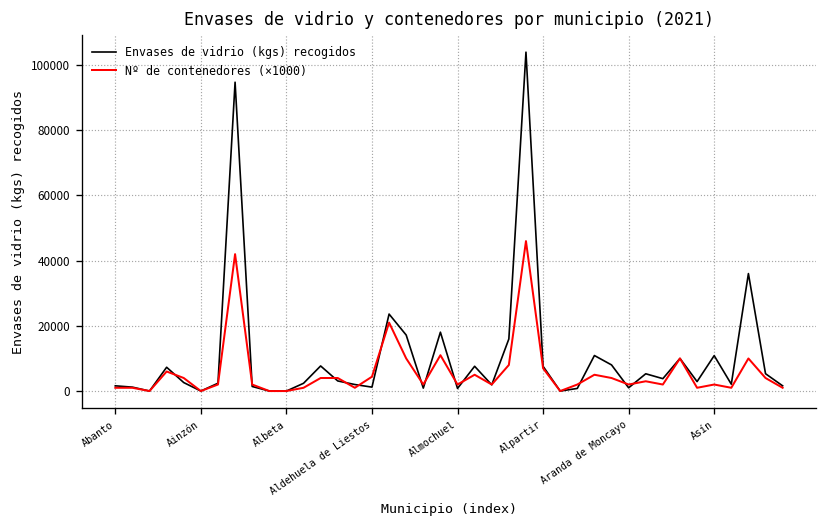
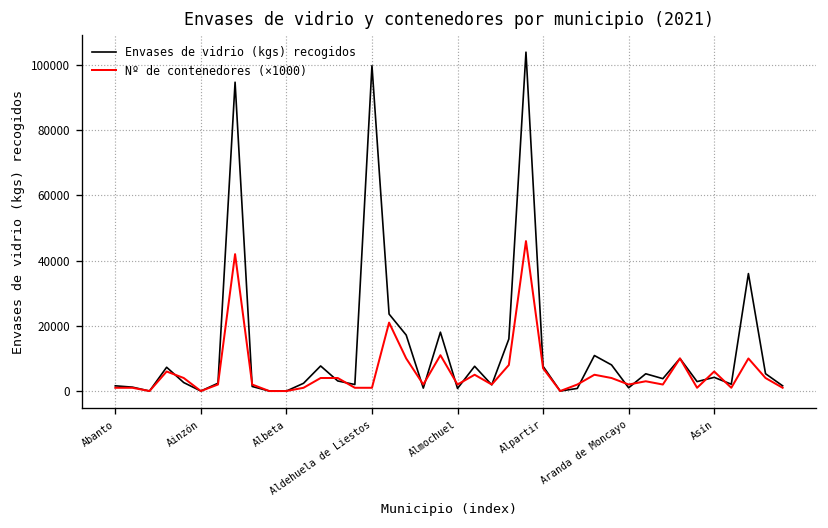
Envases de vidrio (kgs) recogidos, Aldehuela de Liestos: 1000 -> 100000
Nº de contenedores (×1000), Aldehuela de Liestos: 4000 -> 1000
Envases de vidrio (kgs) recogidos, Asín: 11000 -> 4000
Nº de contenedores (×1000), Asín: 2000 -> 6000
